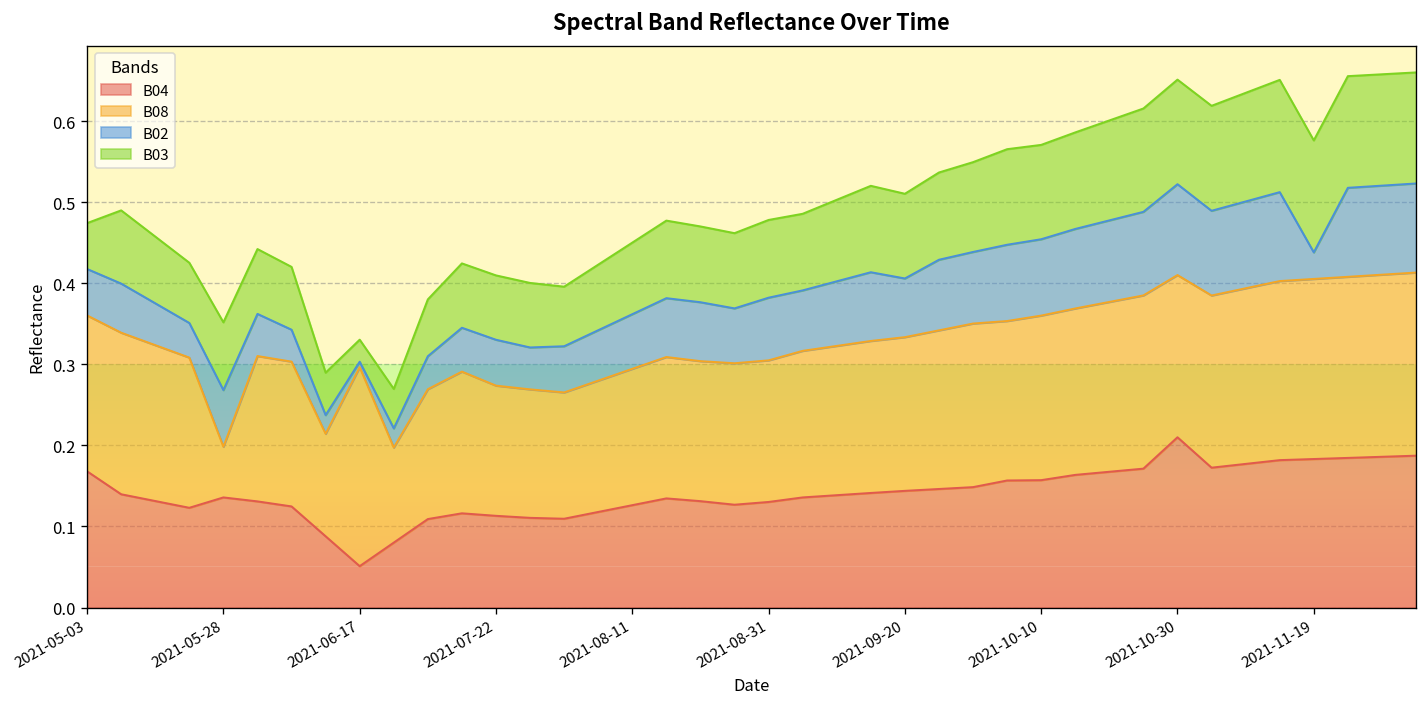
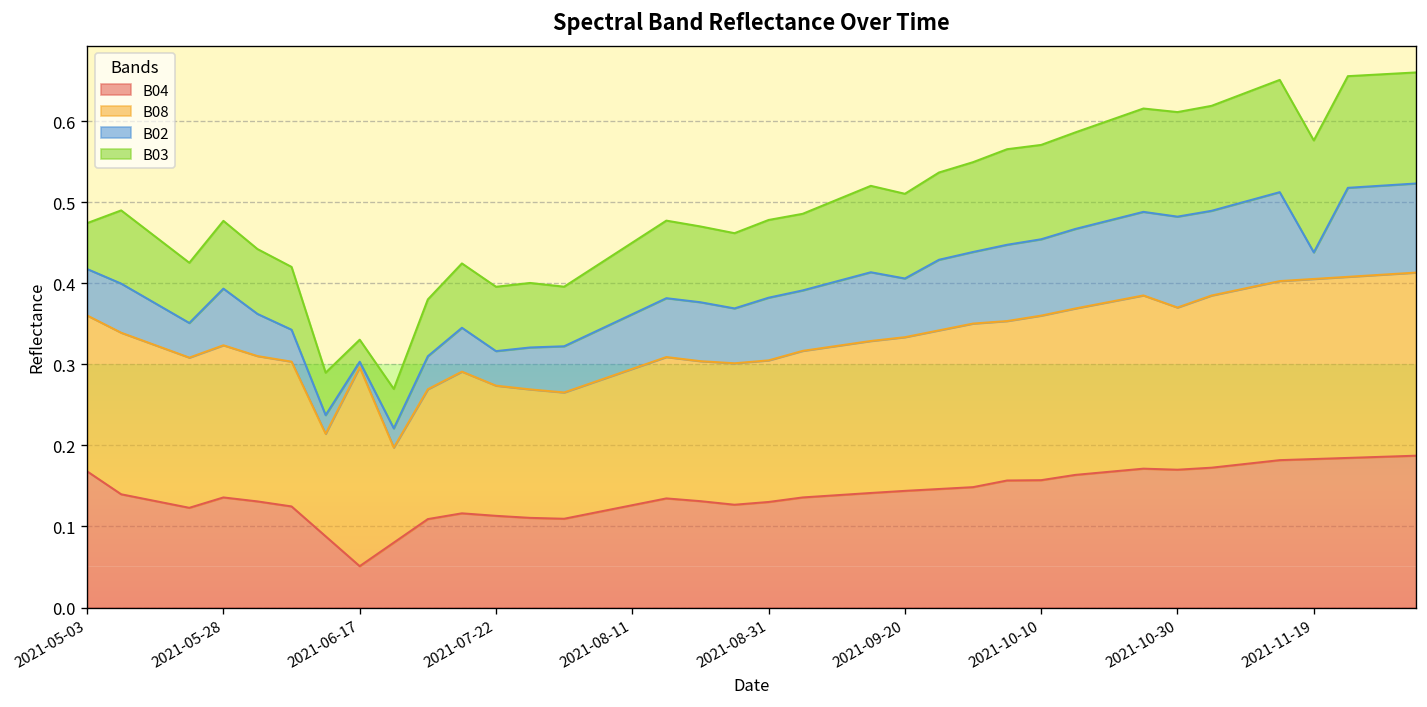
B08, 2021-05-28: 0.06 -> 0.19
B02, 2021-07-22: 0.06 -> 0.04
B04, 2021-10-30: 0.21 -> 0.17
